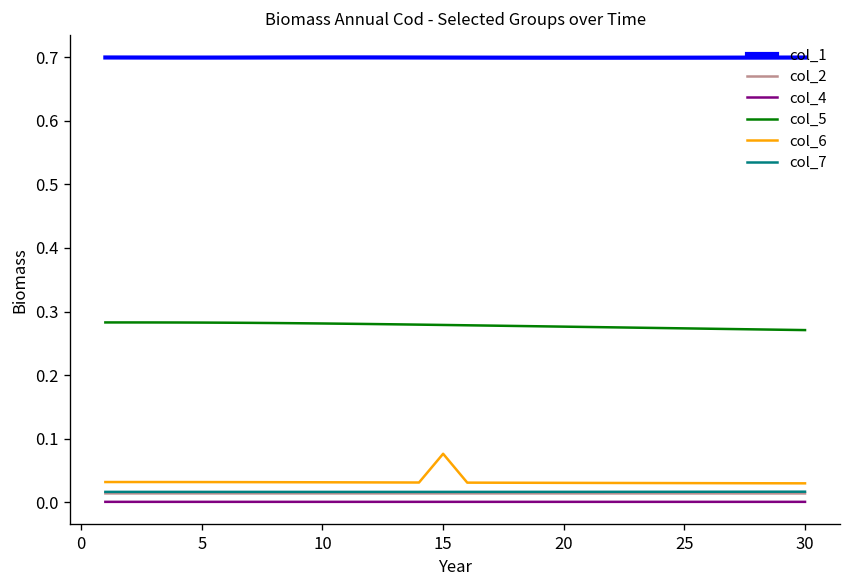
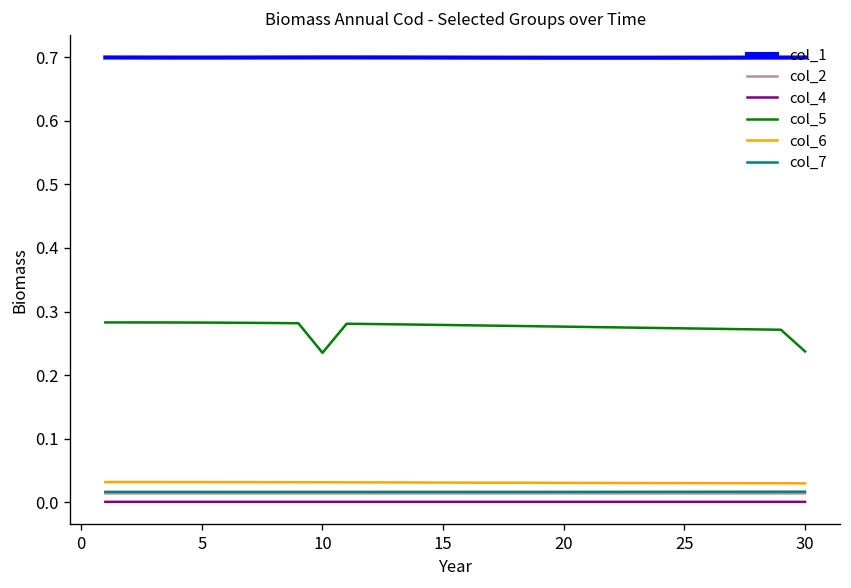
col_5, 10: 0.28 -> 0.23
col_6, 15: 0.08 -> 0.03
col_5, 30: 0.27 -> 0.24
